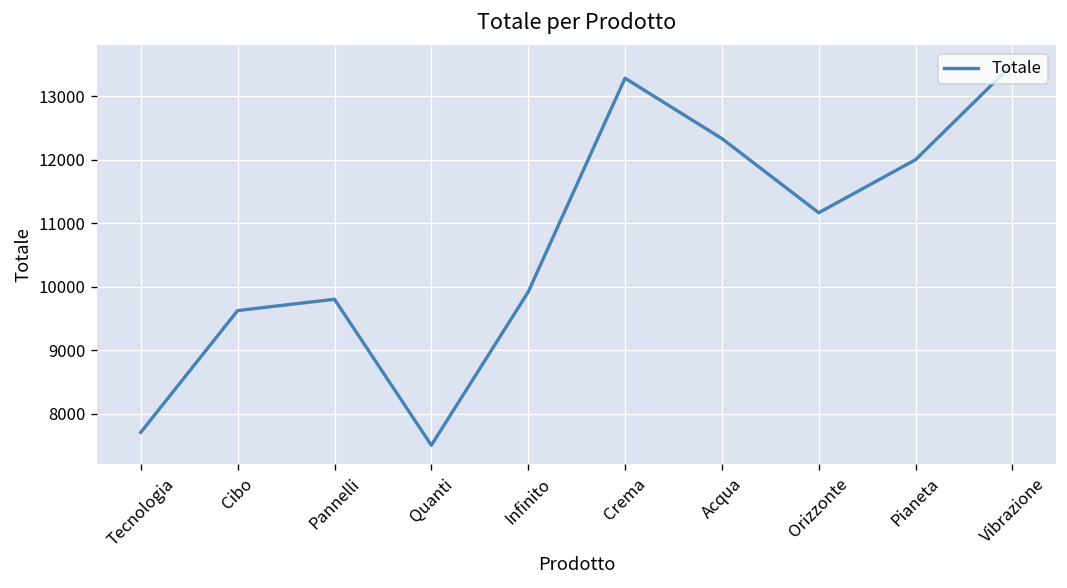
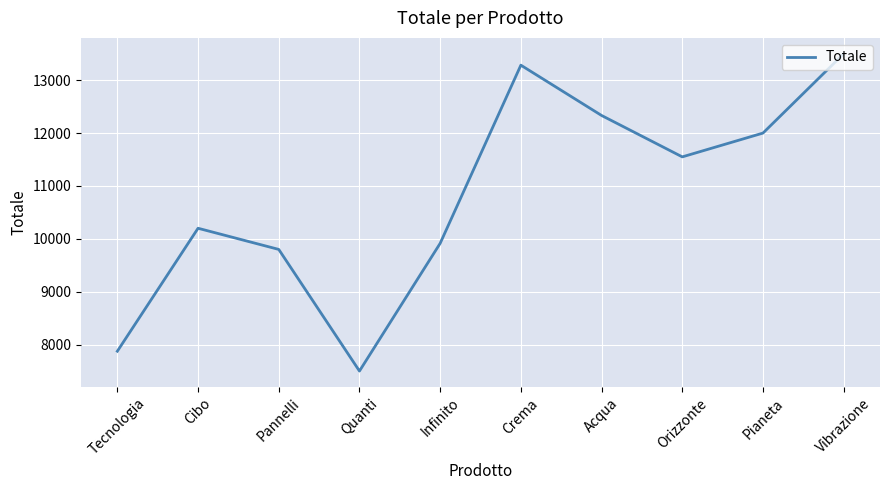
Tecnologia: 7700 -> 7900
Cibo: 9600 -> 10200
Orizzonte: 11200 -> 11600
